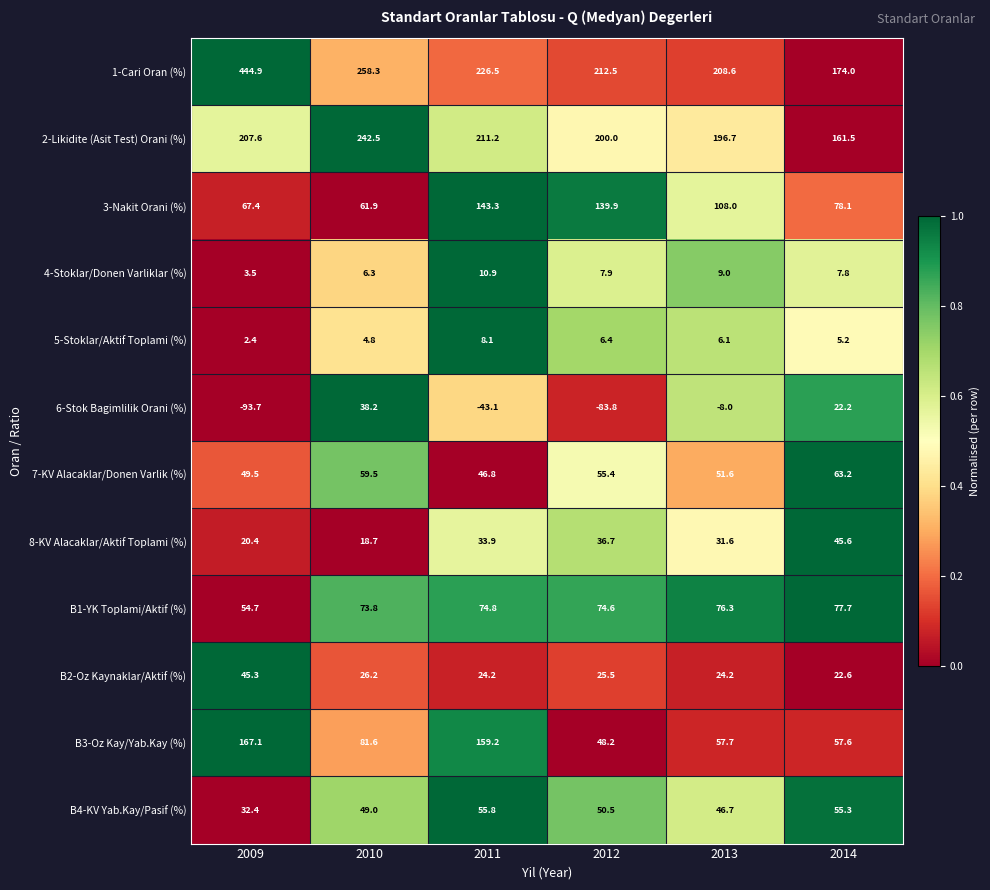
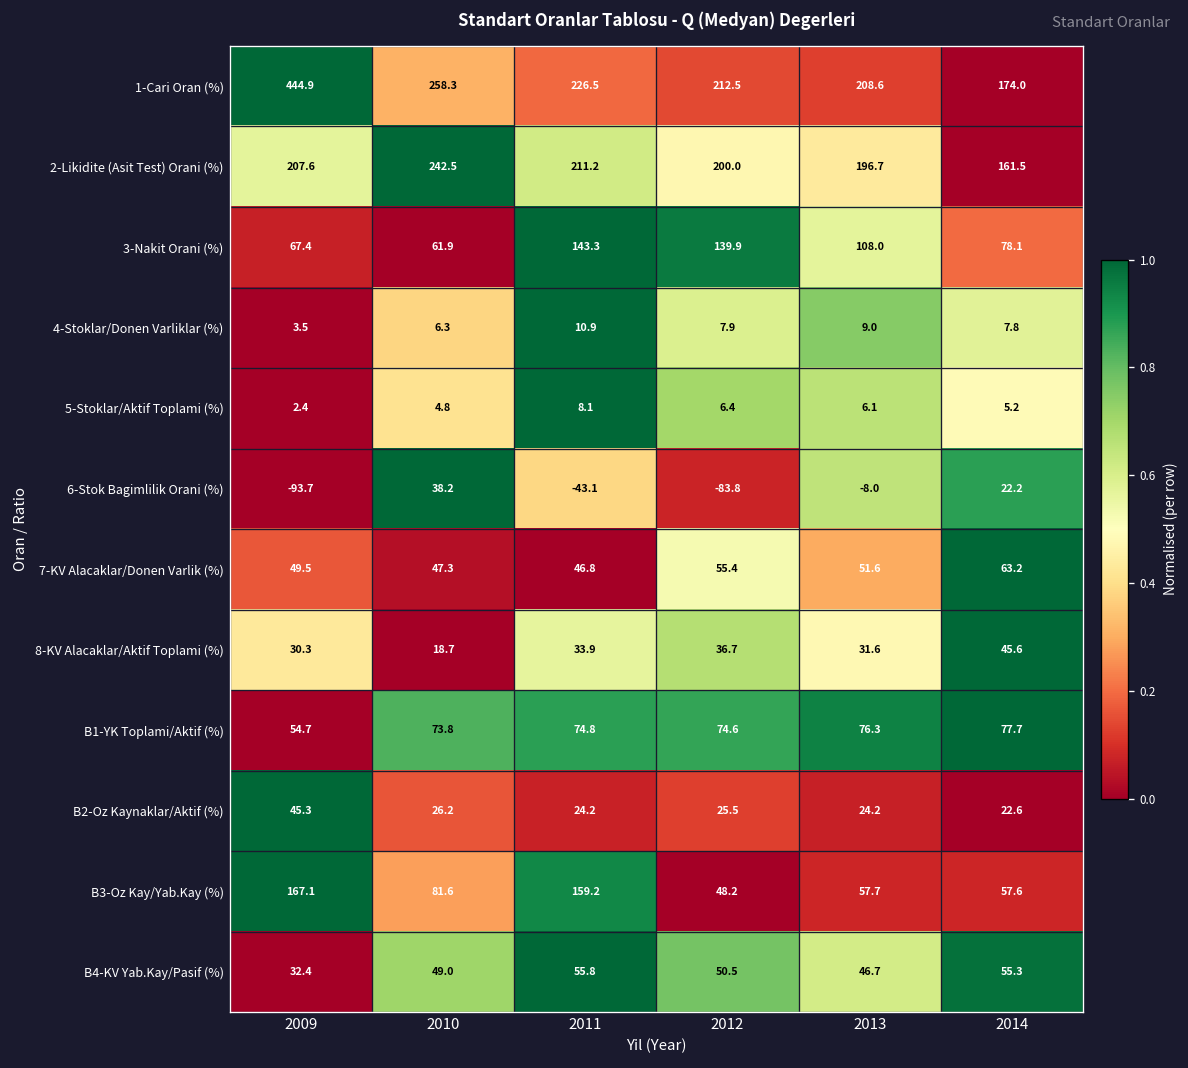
7-KV Alacaklar/Donen Varlik (%), 2010: 59.5 -> 47.3
8-KV Alacaklar/Aktif Toplami (%), 2009: 20.4 -> 30.3
